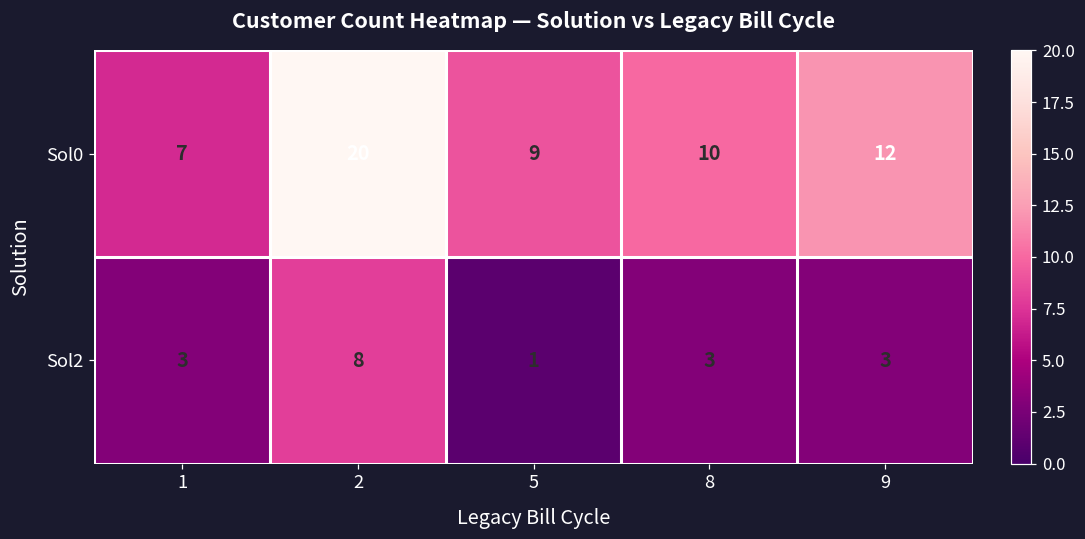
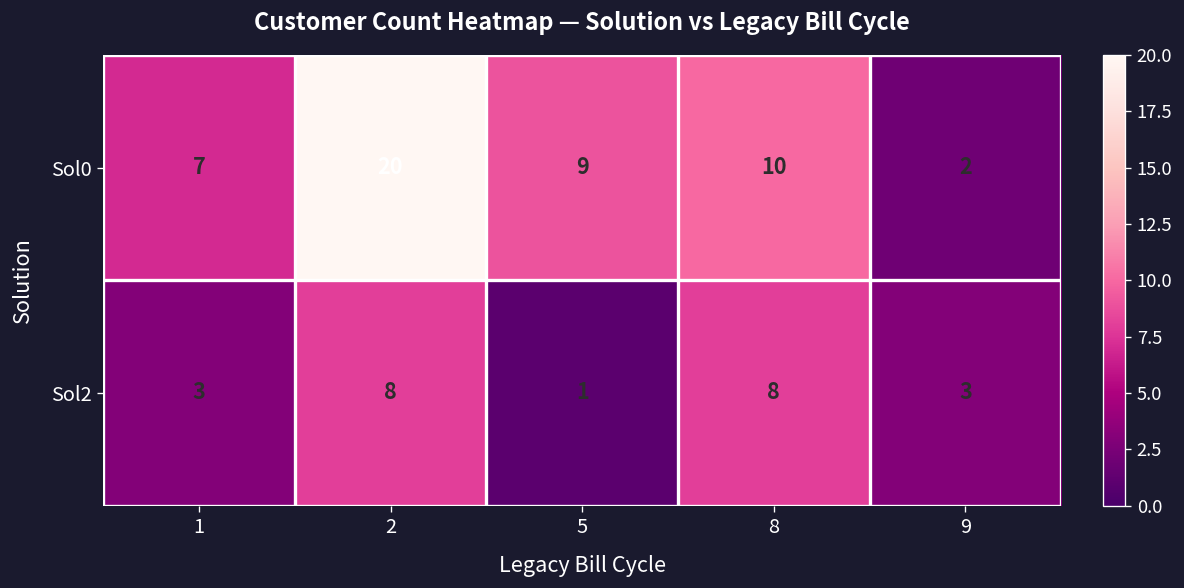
Sol0, 9: 12 -> 2
Sol2, 8: 3 -> 8
